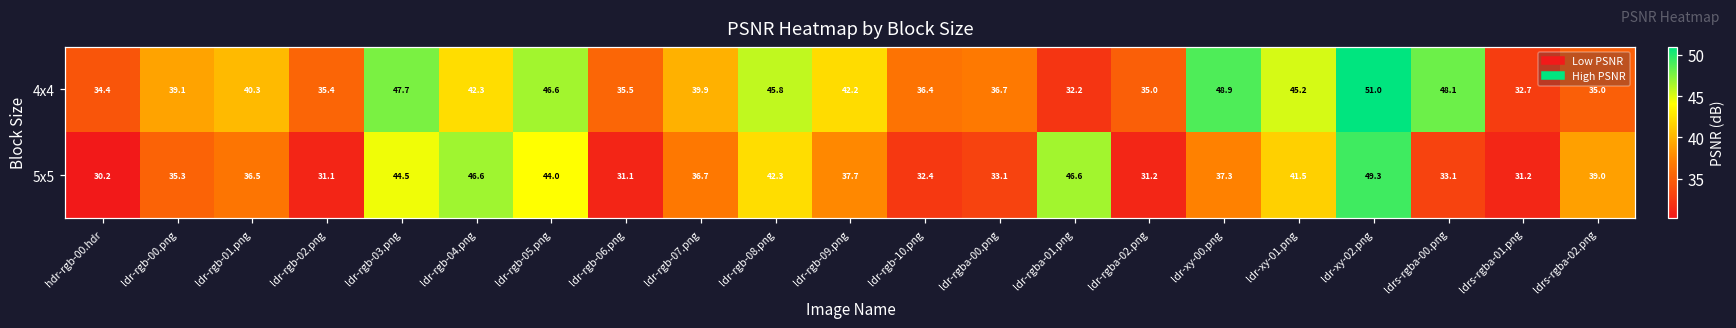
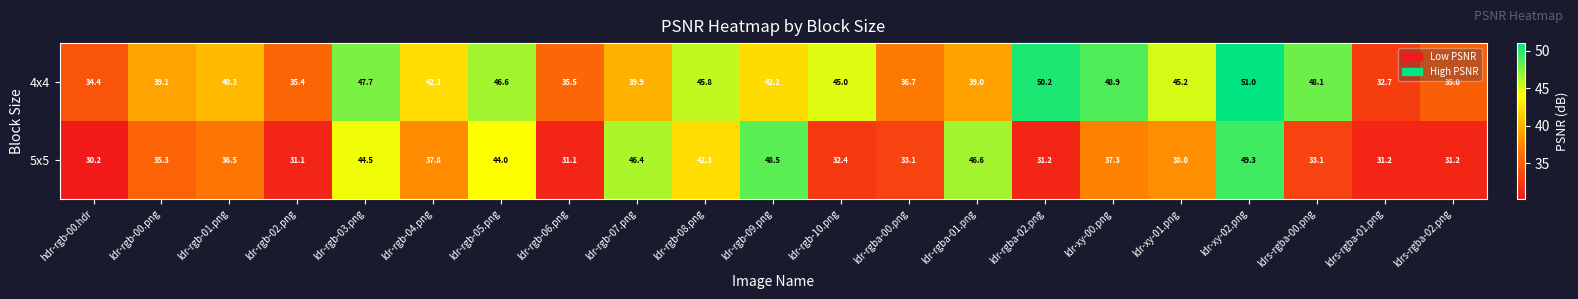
4x4, ldr-rgb-10.png: 36.4 -> 45.0
4x4, ldr-rgba-01.png: 32.2 -> 39.0
4x4, ldr-rgba-02.png: 35.0 -> 50.2
5x5, ldr-rgb-04.png: 46.6 -> 37.8
5x5, ldr-rgb-07.png: 36.7 -> 46.4
5x5, ldr-rgb-09.png: 37.7 -> 48.5
5x5, ldr-xy-01.png: 41.5 -> 38.0
5x5, ldrs-rgba-02.png: 39.0 -> 31.2
